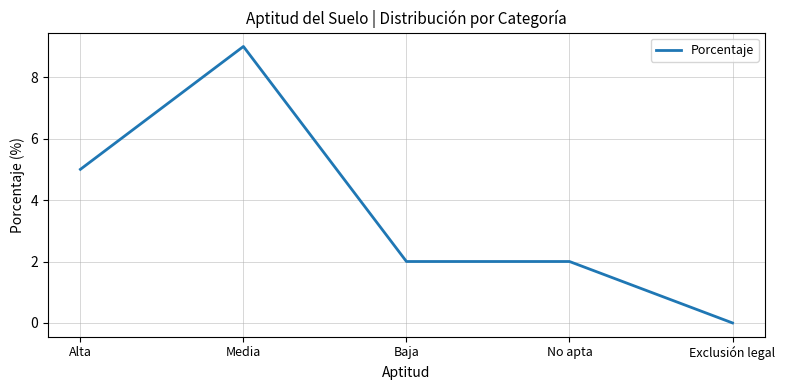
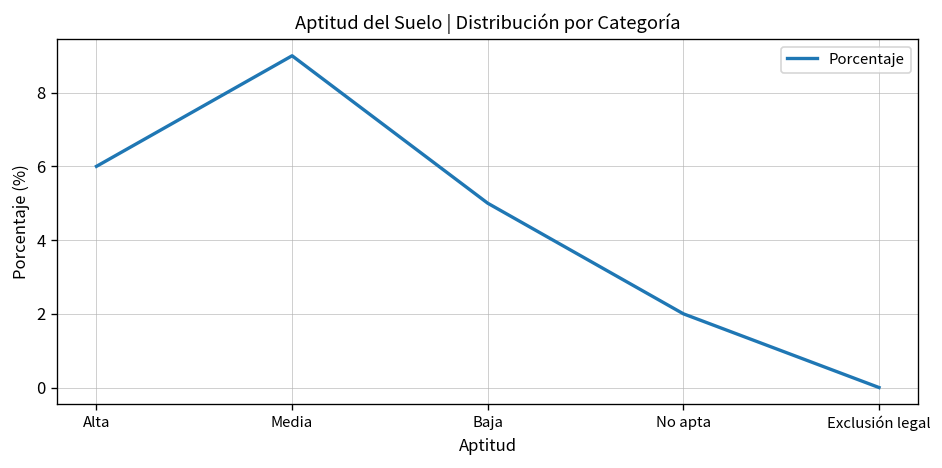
Alta: 5 -> 6
Baja: 2 -> 5
